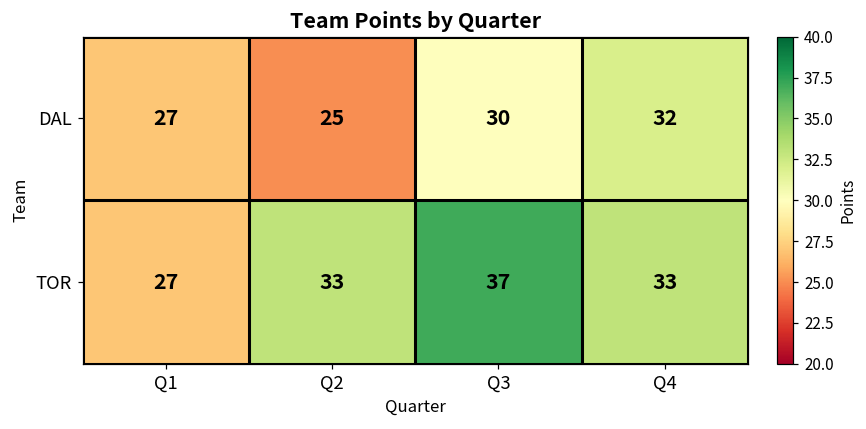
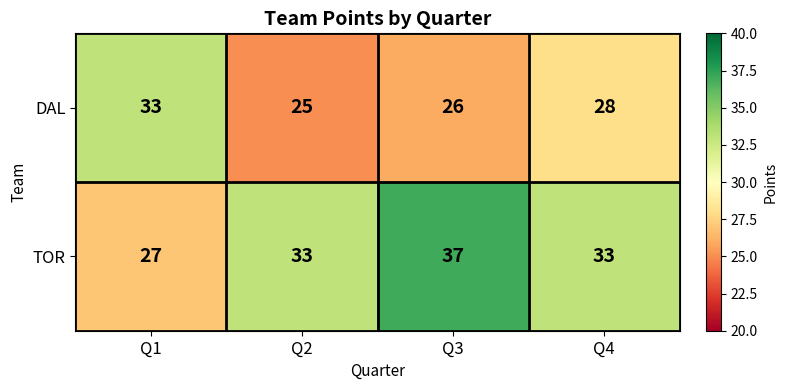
DAL, Q1: 27 -> 33
DAL, Q3: 30 -> 26
DAL, Q4: 32 -> 28
